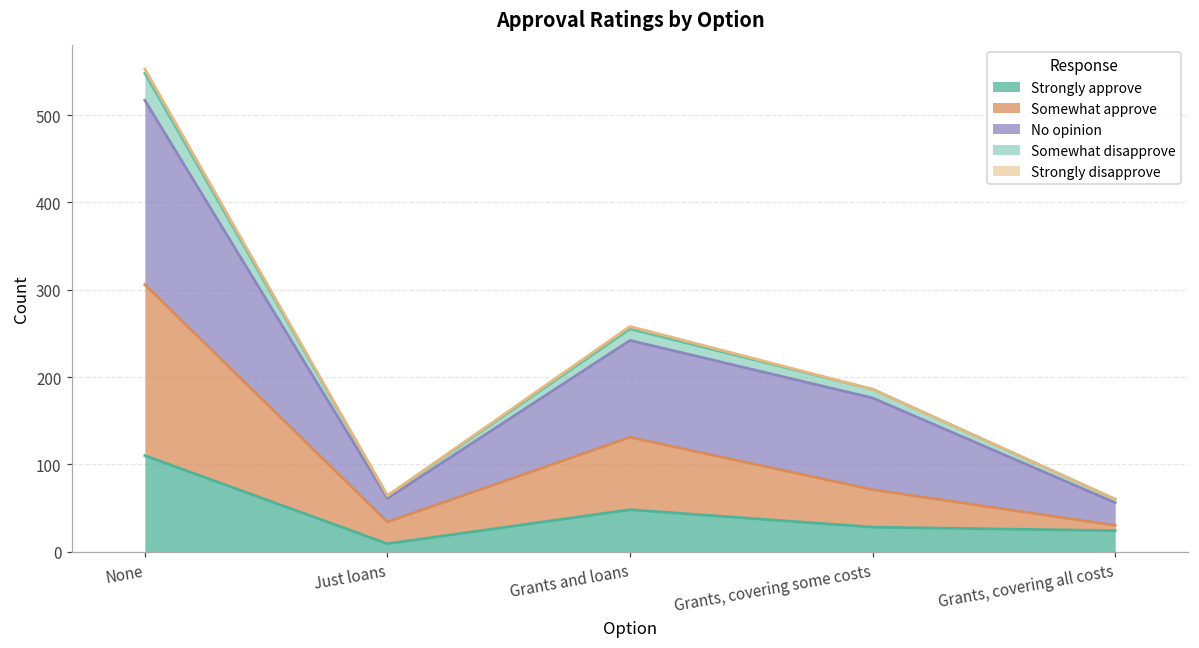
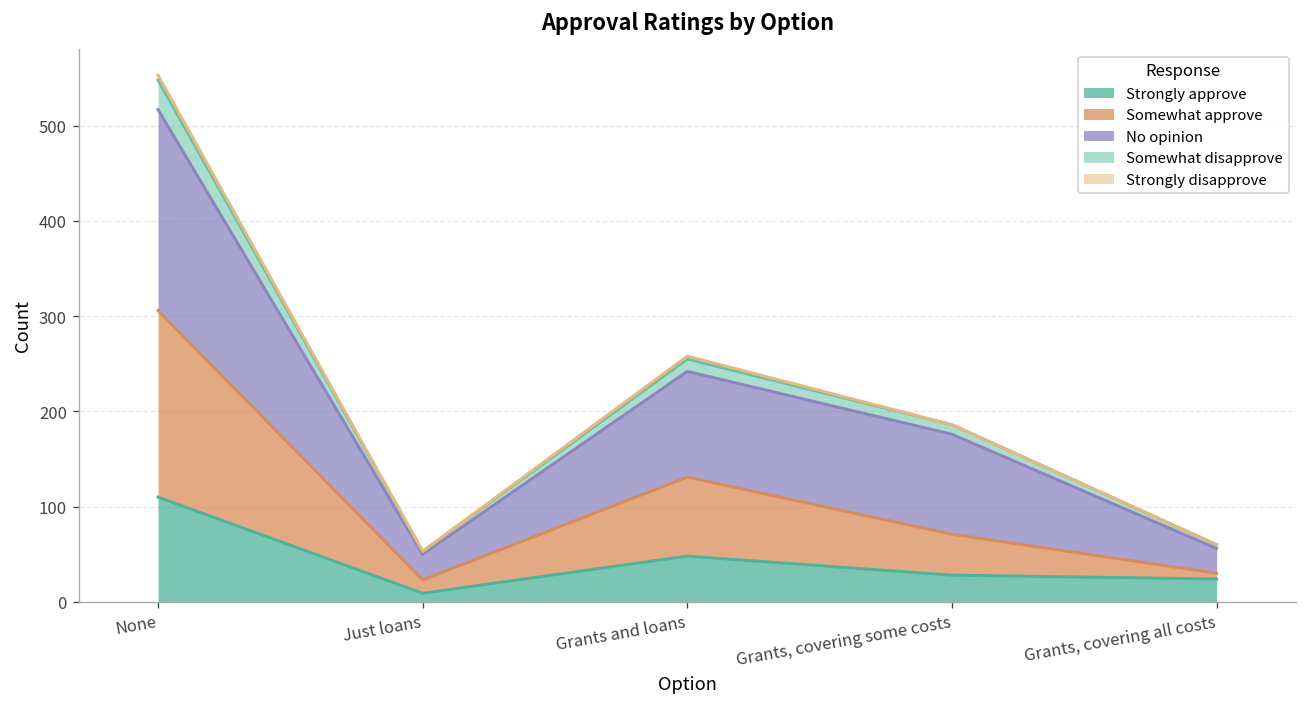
Somewhat approve, Just loans: 30 -> 10
